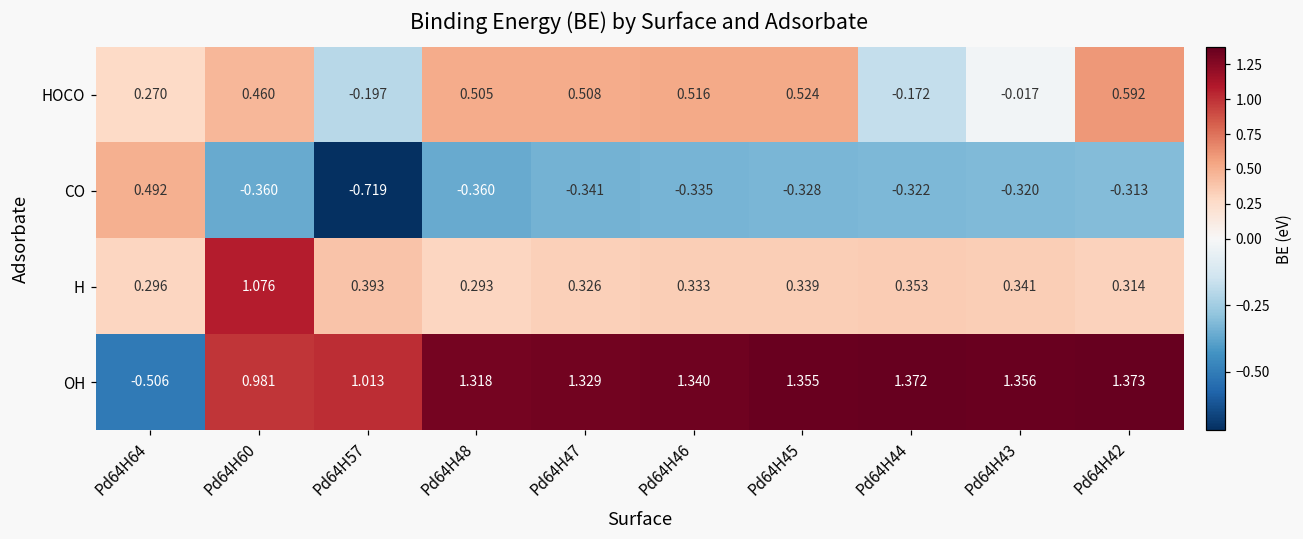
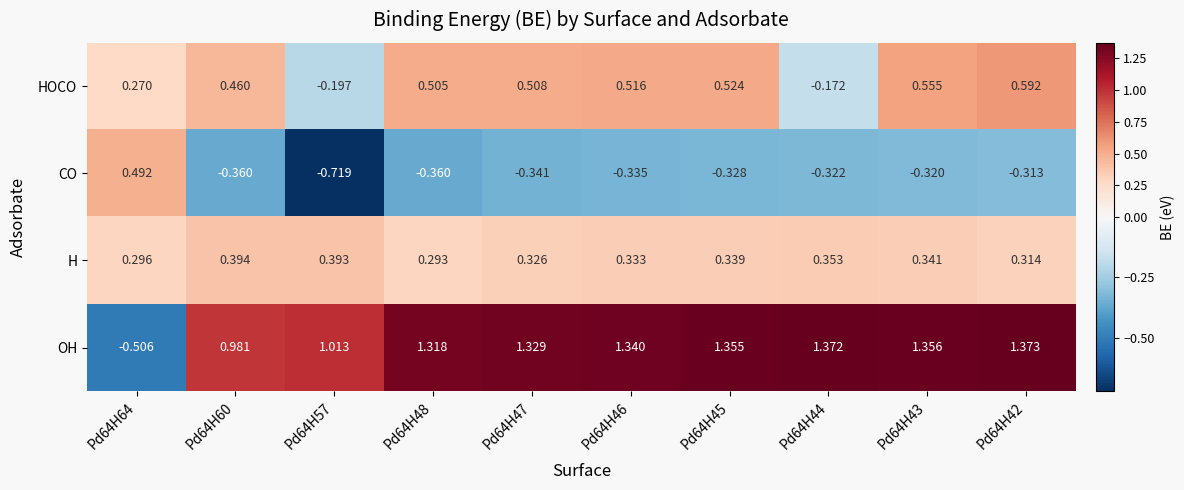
HOCO, Pd64H43: -0.017 -> 0.555
H, Pd64H60: 1.076 -> 0.394
